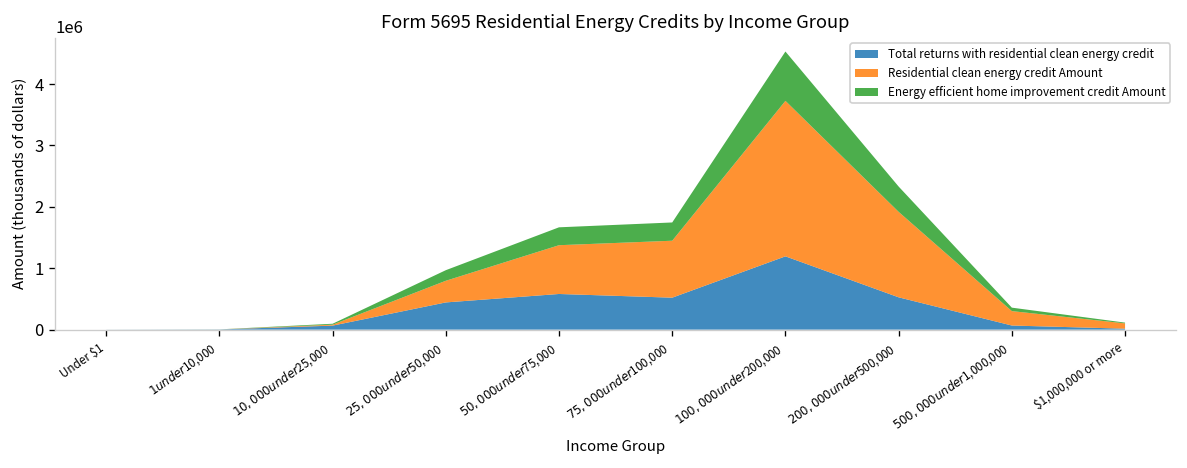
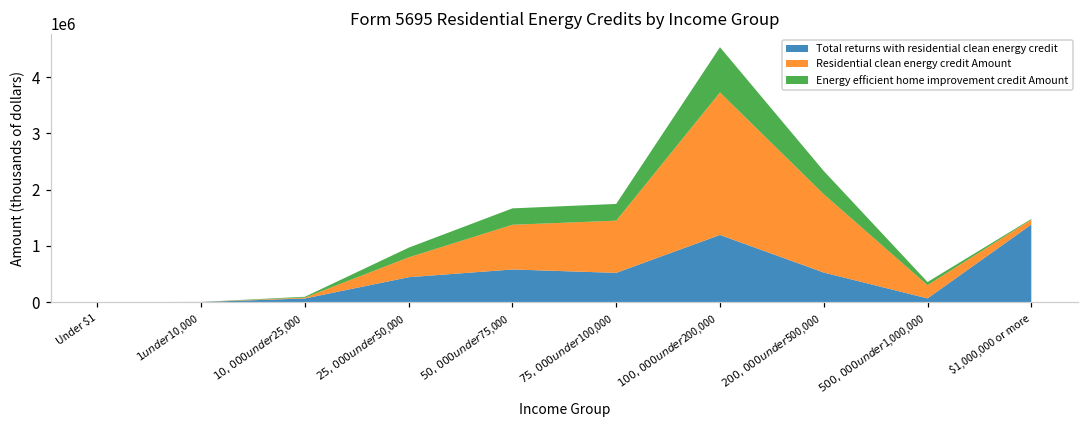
Total returns with residential clean energy credit, $1,000,000 or more: 0 -> 1400000
